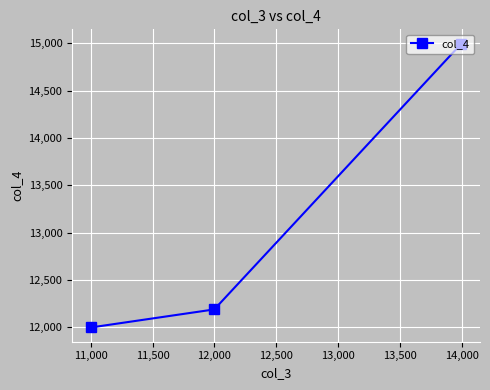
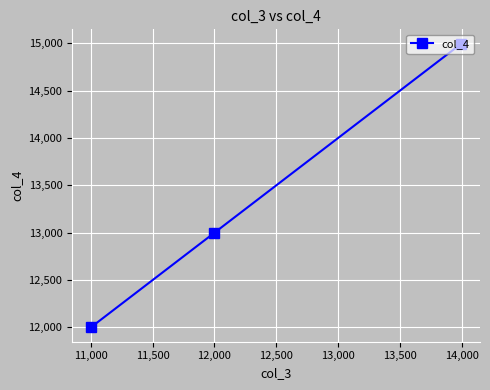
12,000: 12,200 -> 13,000
